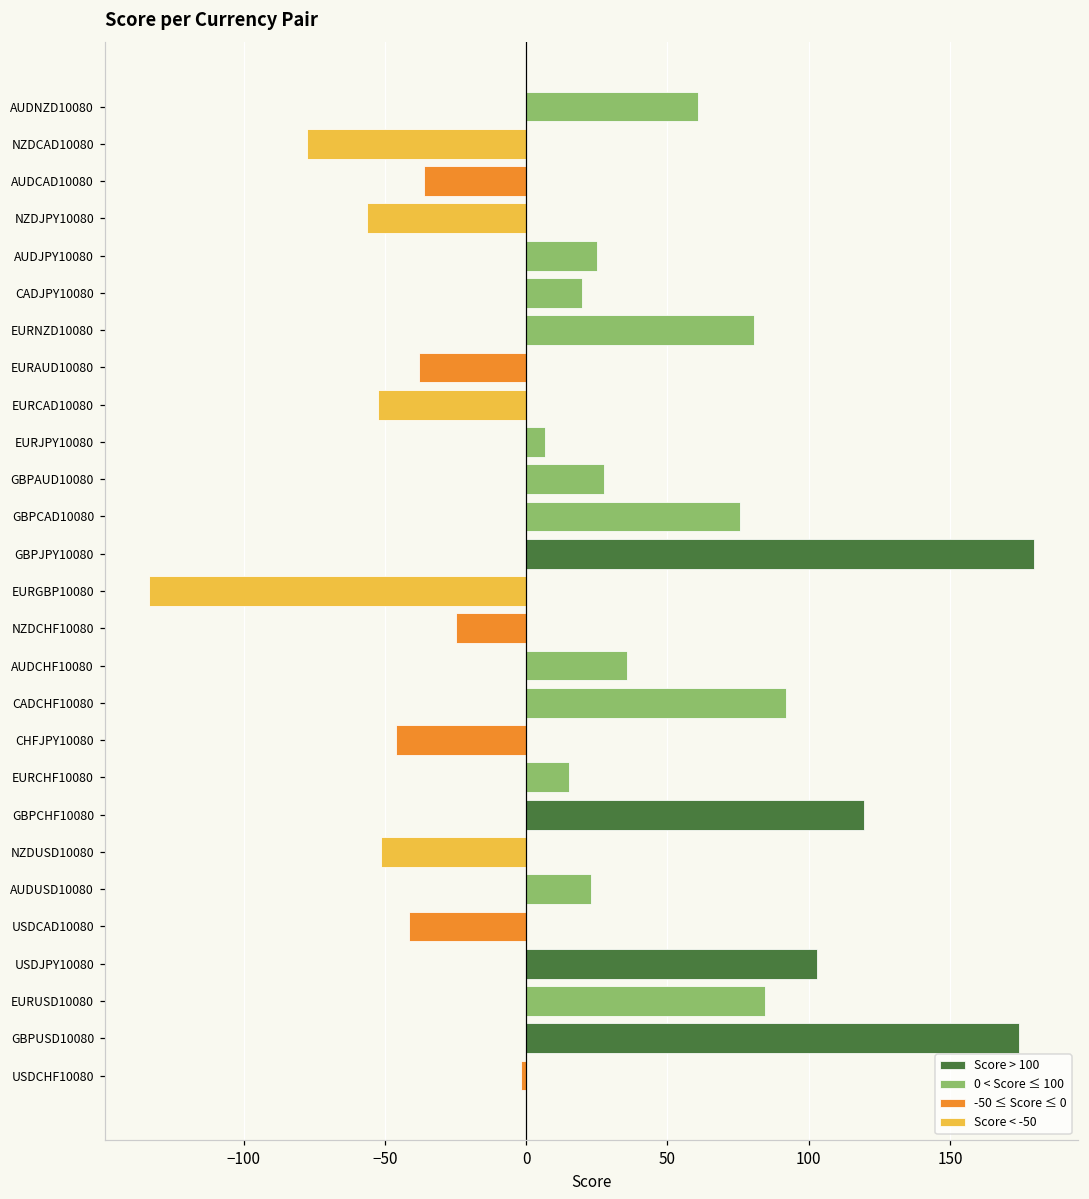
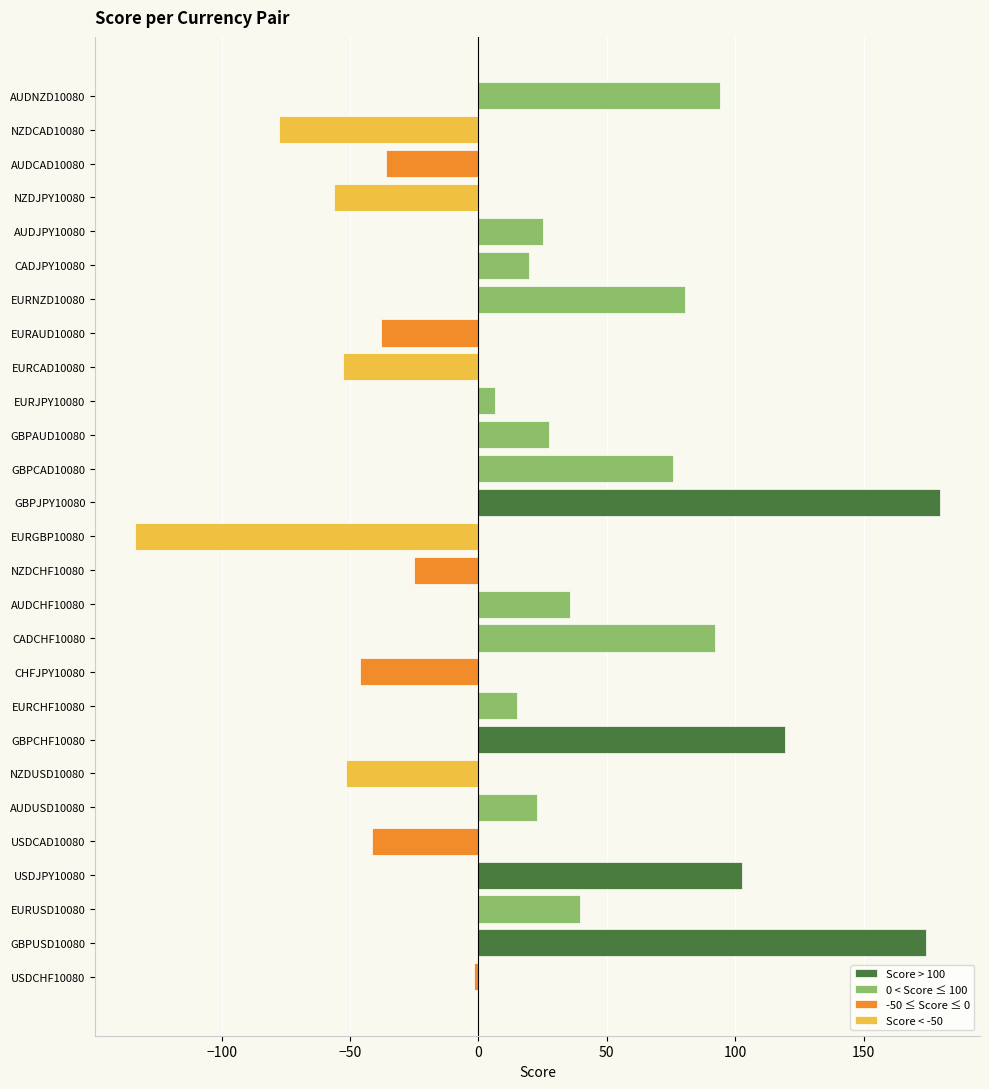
0 < Score ≤ 100, AUDNZD10080: 61 -> 94
0 < Score ≤ 100, EURUSD10080: 85 -> 39
